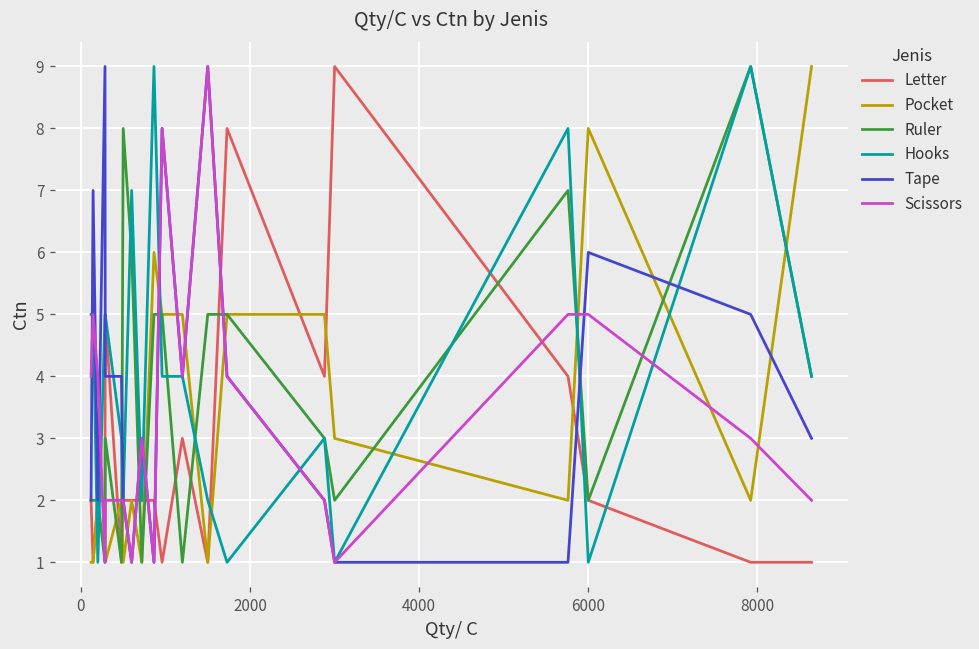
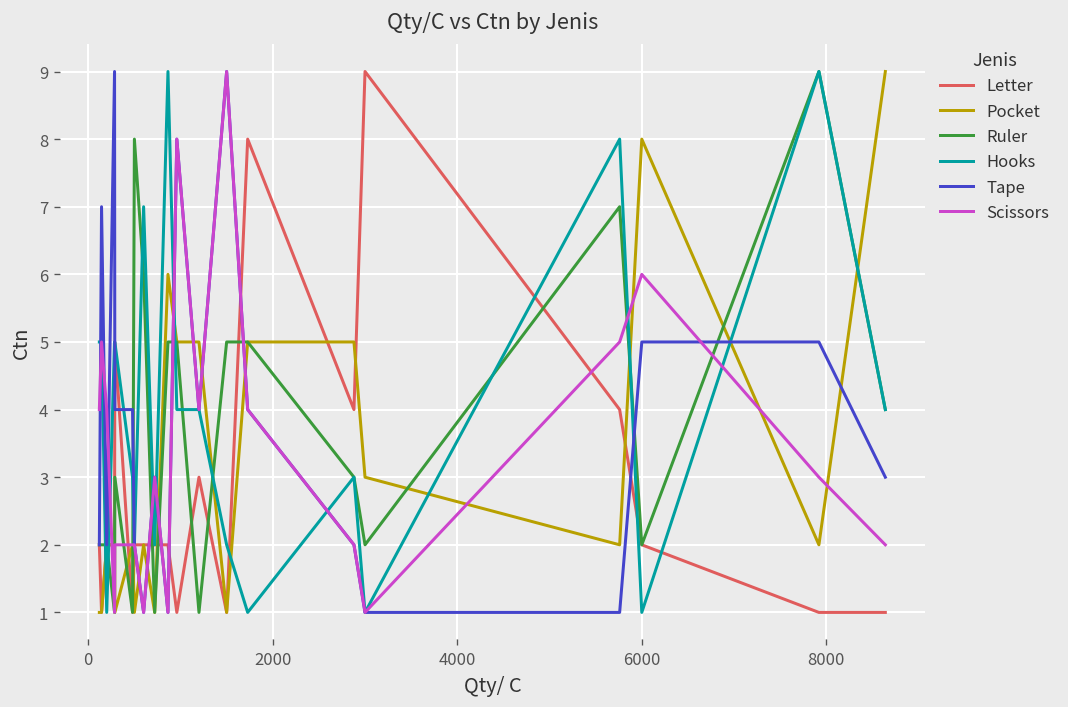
Tape, 6000: 6 -> 5
Scissors, 6000: 5 -> 6
